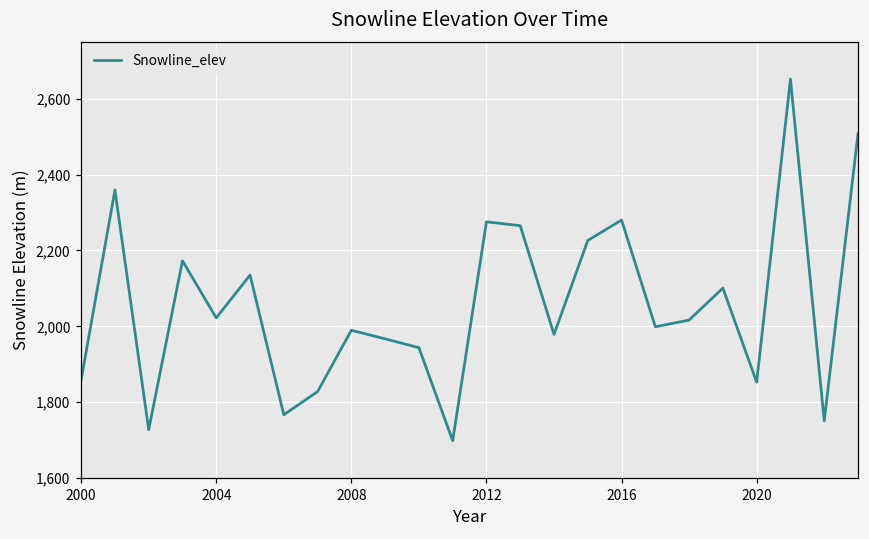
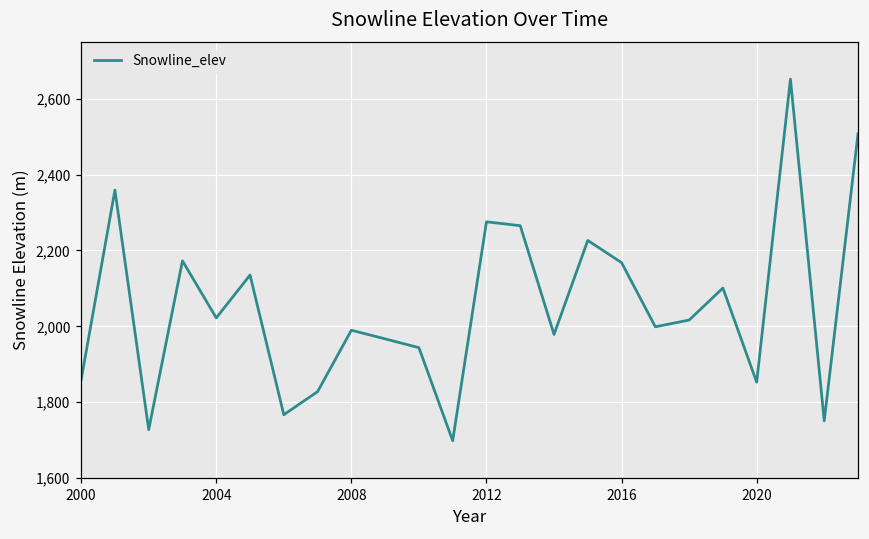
2016: 2,280 -> 2,170
